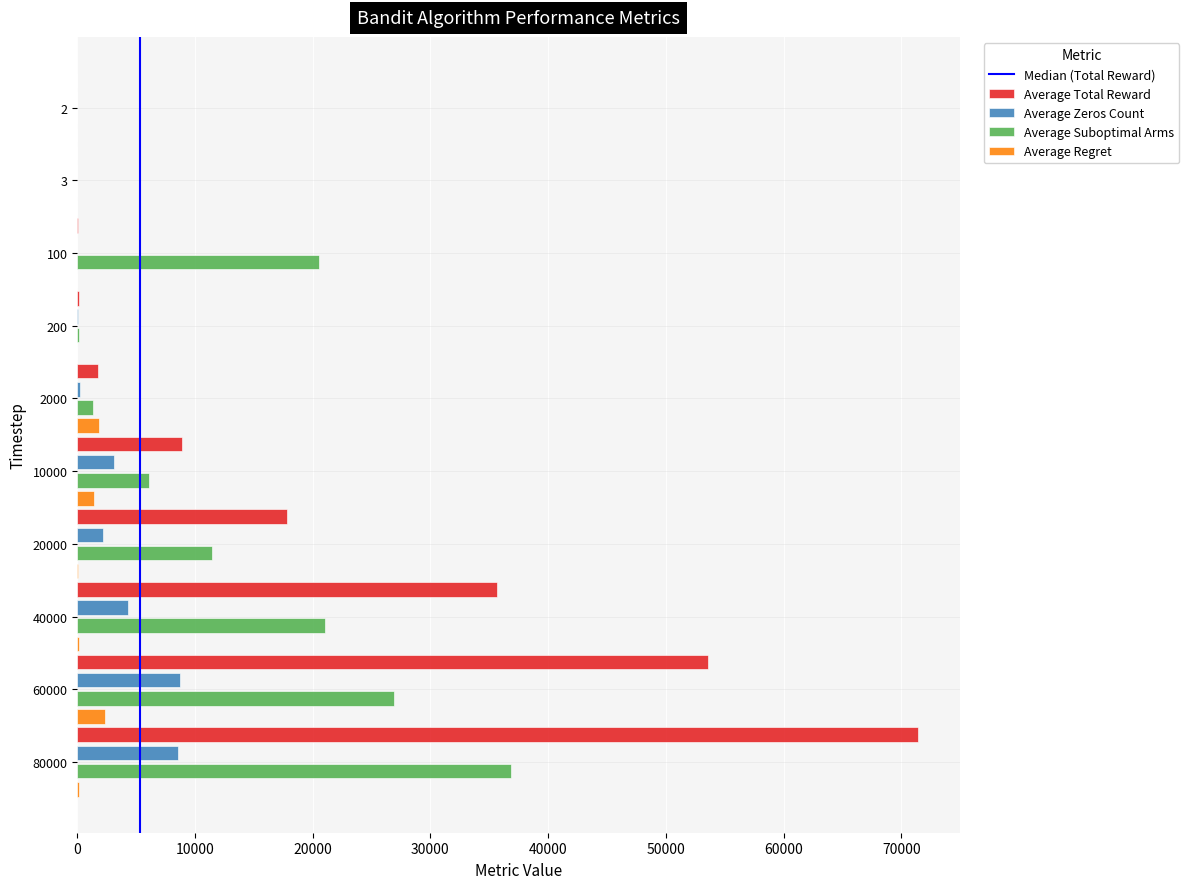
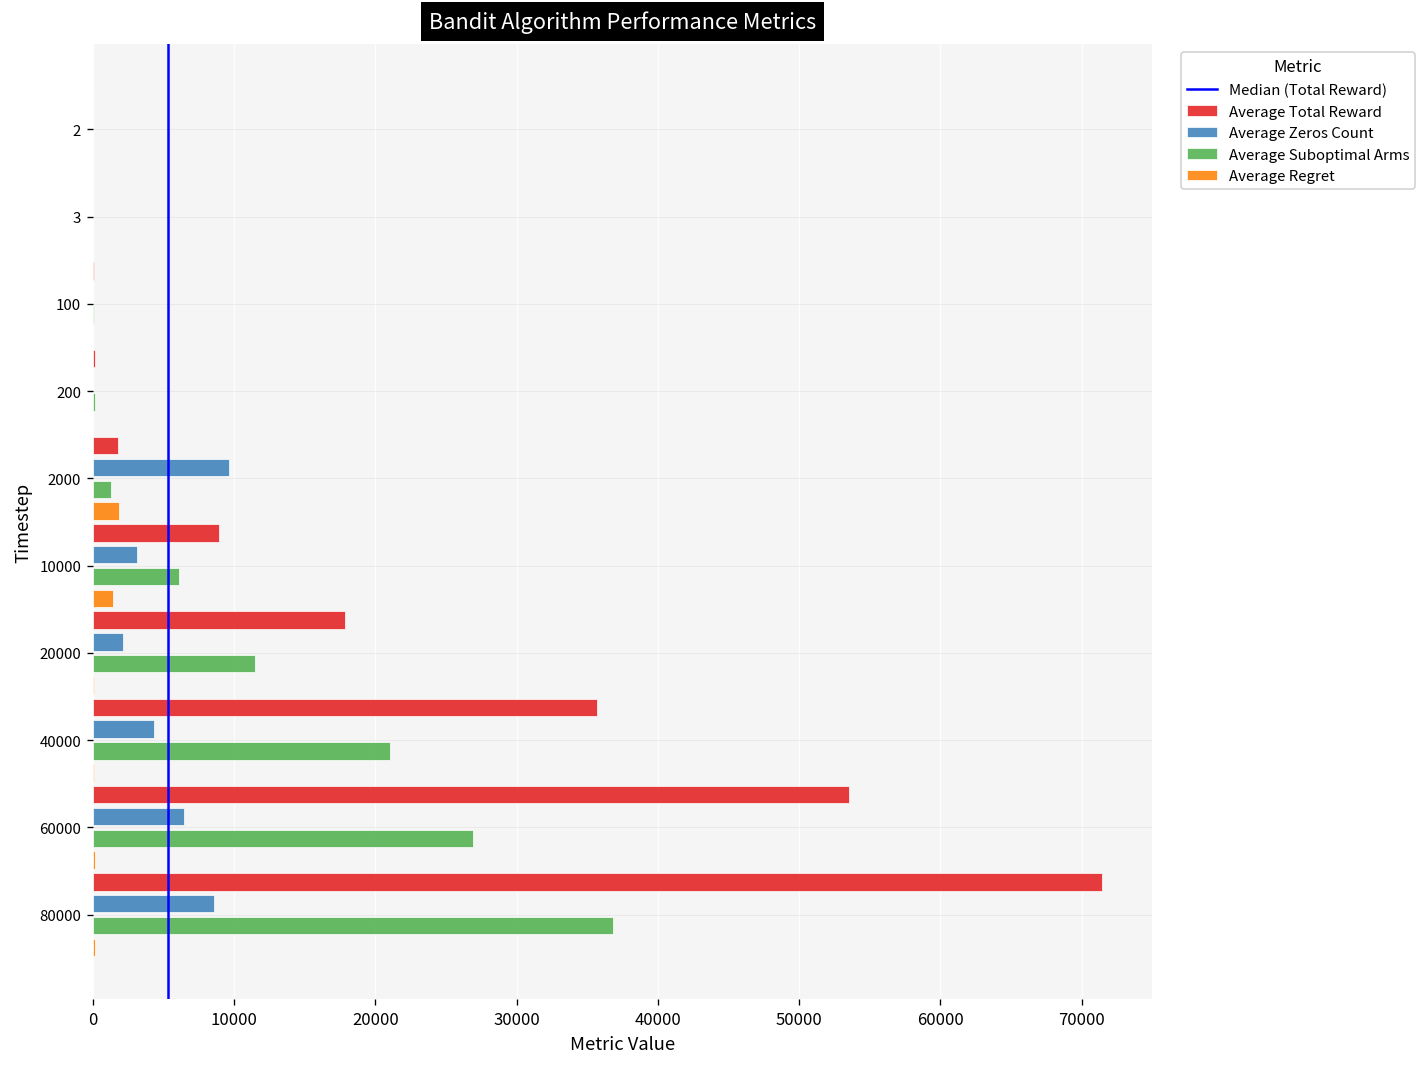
Average Suboptimal Arms, 100: 20500 -> 100
Average Zeros Count, 2000: 200 -> 9700
Average Zeros Count, 60000: 8700 -> 6400
Average Regret, 60000: 2400 -> 100
